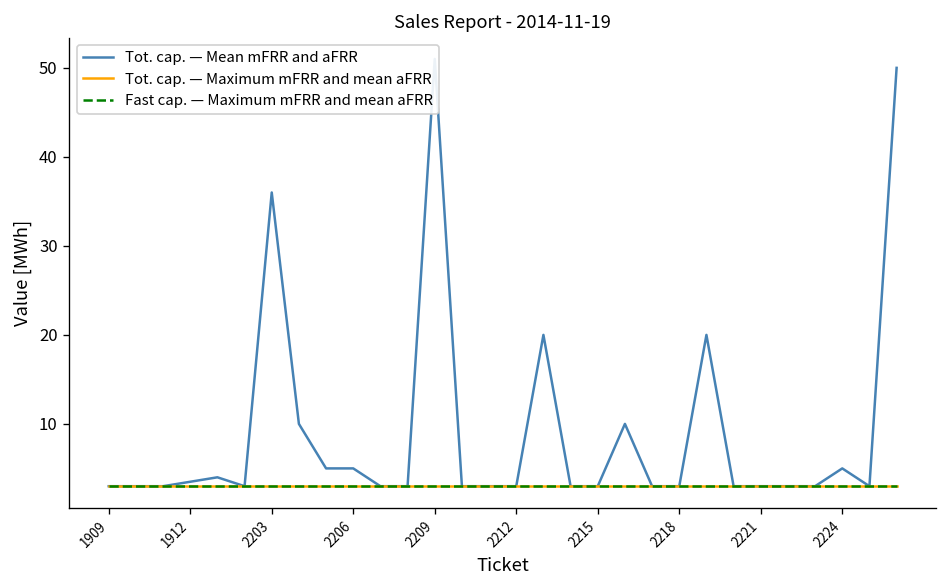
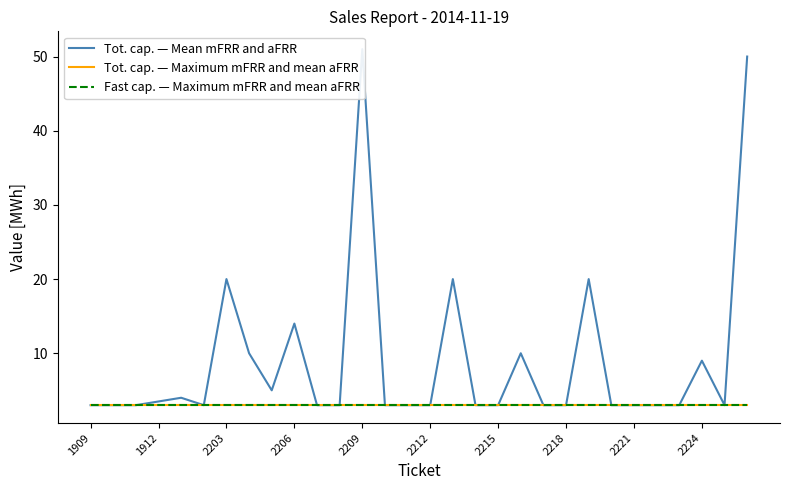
Tot. cap. — Mean mFRR and aFRR, 2203: 36 -> 20
Tot. cap. — Mean mFRR and aFRR, 2206: 5 -> 14
Tot. cap. — Mean mFRR and aFRR, 2224: 5 -> 9
